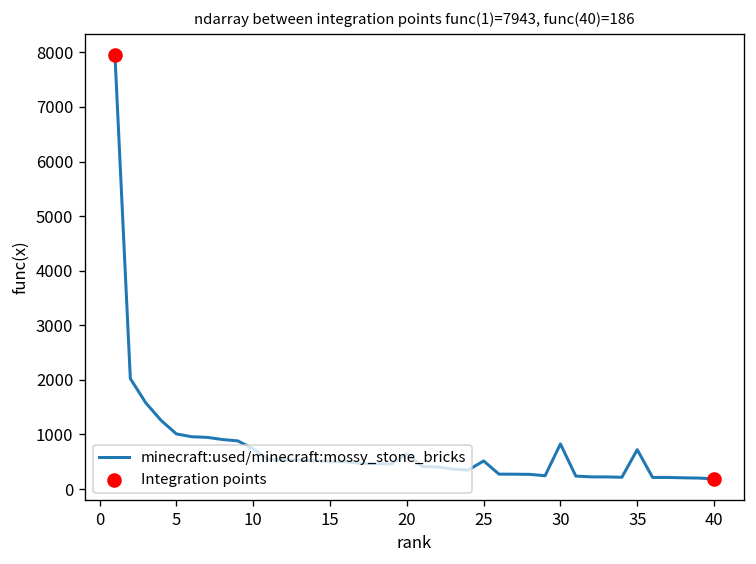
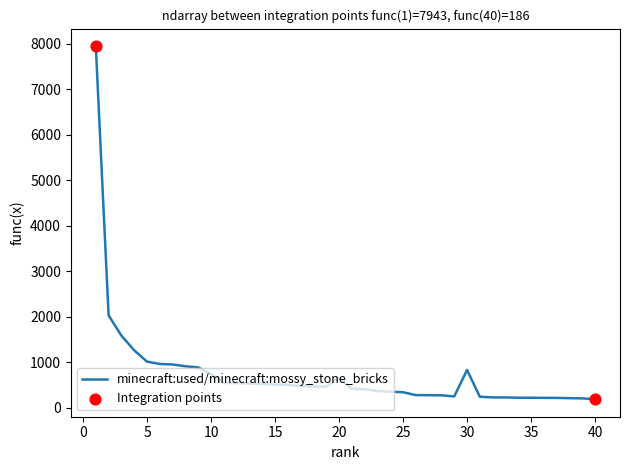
minecraft:used/minecraft:mossy_stone_bricks, 25: 500 -> 300
minecraft:used/minecraft:mossy_stone_bricks, 35: 700 -> 200
